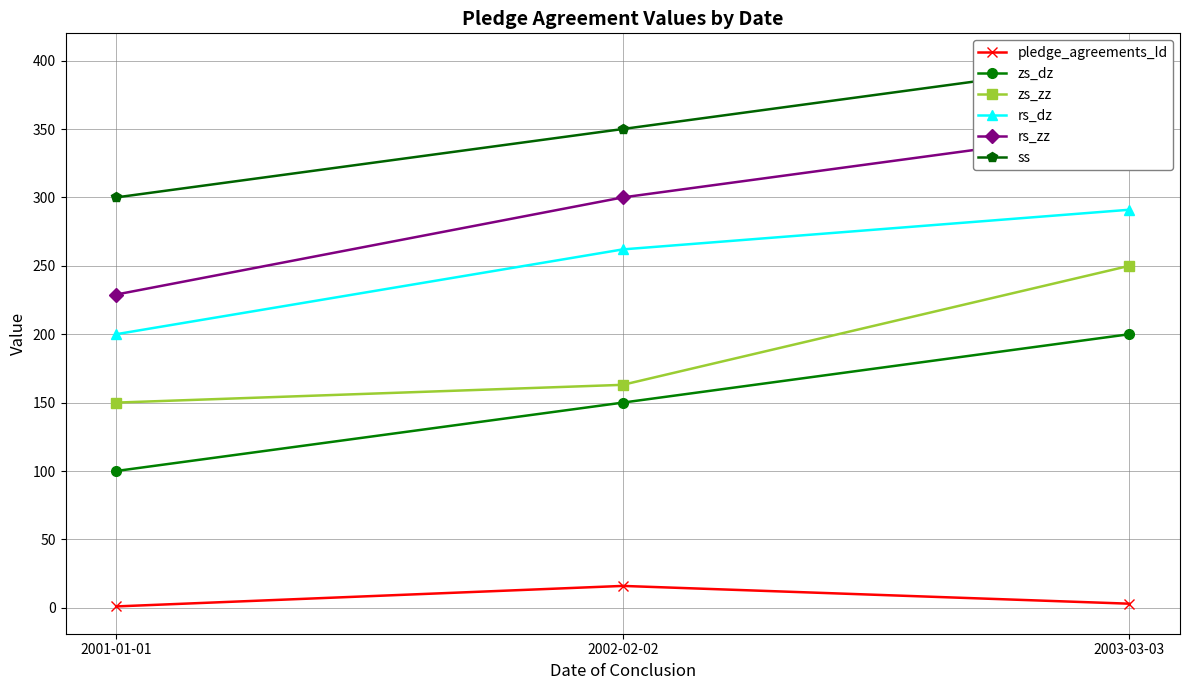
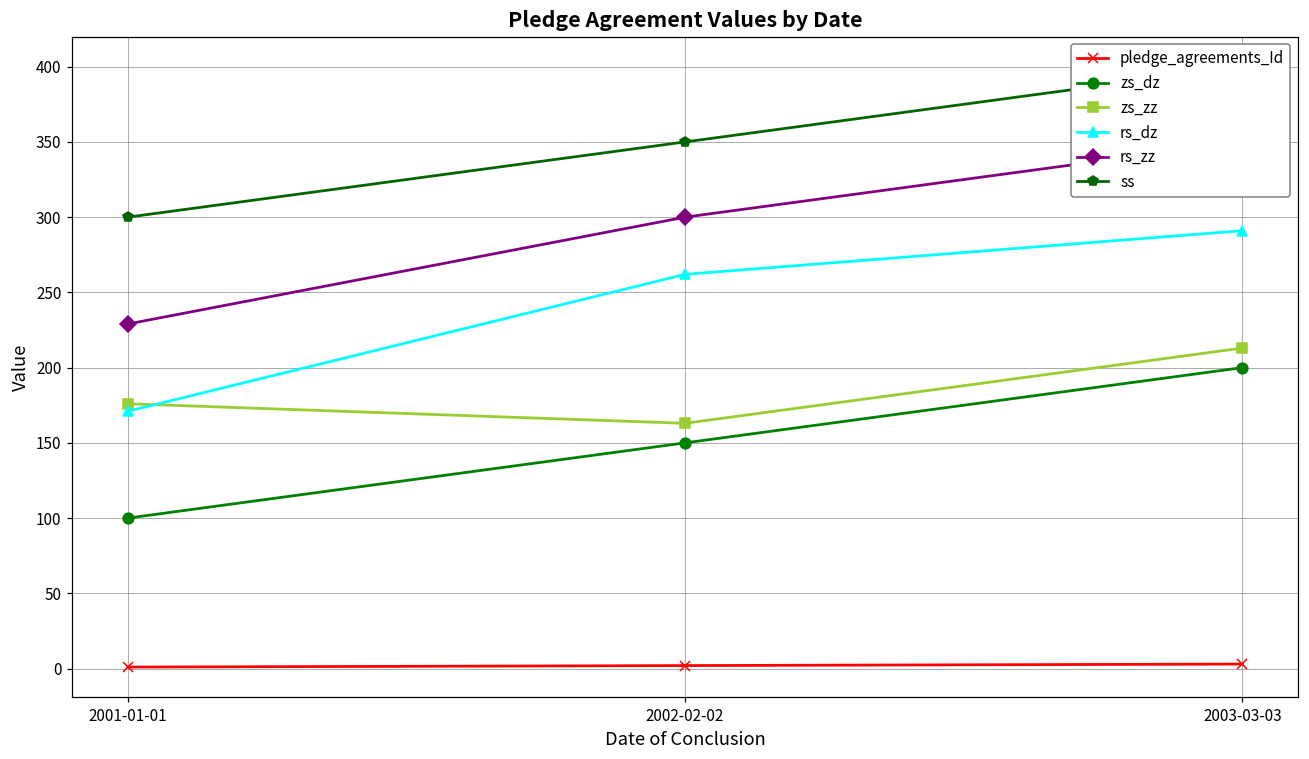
zs_zz, 2001-01-01: 150 -> 176
rs_dz, 2001-01-01: 200 -> 171
pledge_agreements_Id, 2002-02-02: 16 -> 2
zs_zz, 2003-03-03: 250 -> 213
